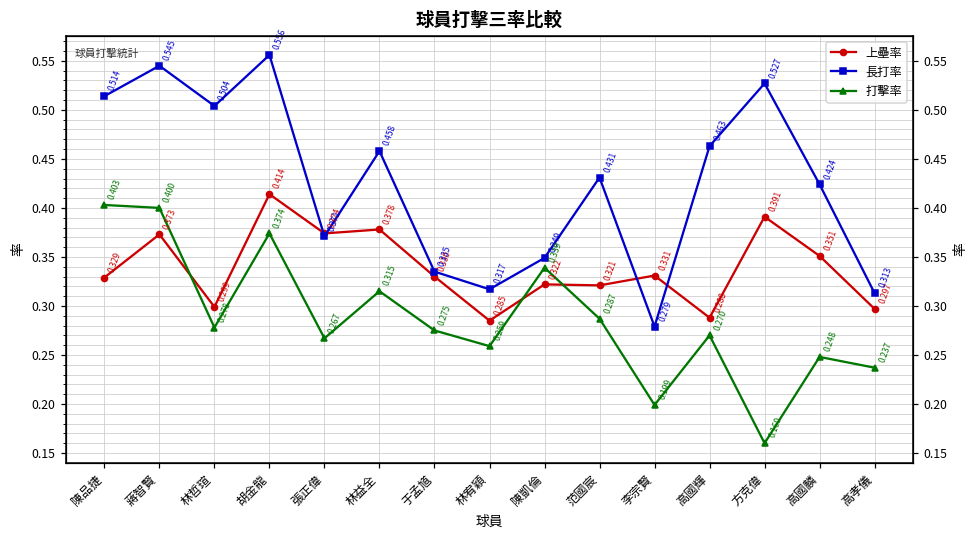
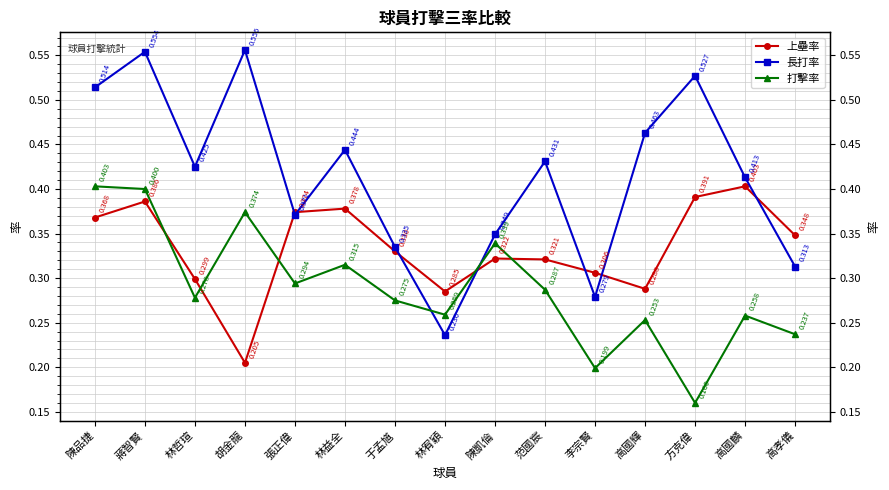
上壘率, 陳品捷: 0.329 -> 0.368
上壘率, 蔣智賢: 0.373 -> 0.386
長打率, 蔣智賢: 0.545 -> 0.554
長打率, 林哲瑄: 0.504 -> 0.425
上壘率, 胡金龍: 0.414 -> 0.205
打擊率, 張正偉: 0.267 -> 0.294
長打率, 林益全: 0.458 -> 0.444
長打率, 林宥穎: 0.317 -> 0.236
上壘率, 李宗賢: 0.331 -> 0.306
打擊率, 高國輝: 0.270 -> 0.253
上壘率, 高國麟: 0.351 -> 0.403
長打率, 高國麟: 0.424 -> 0.413
打擊率, 高國麟: 0.248 -> 0.258
上壘率, 高孝儀: 0.297 -> 0.348
